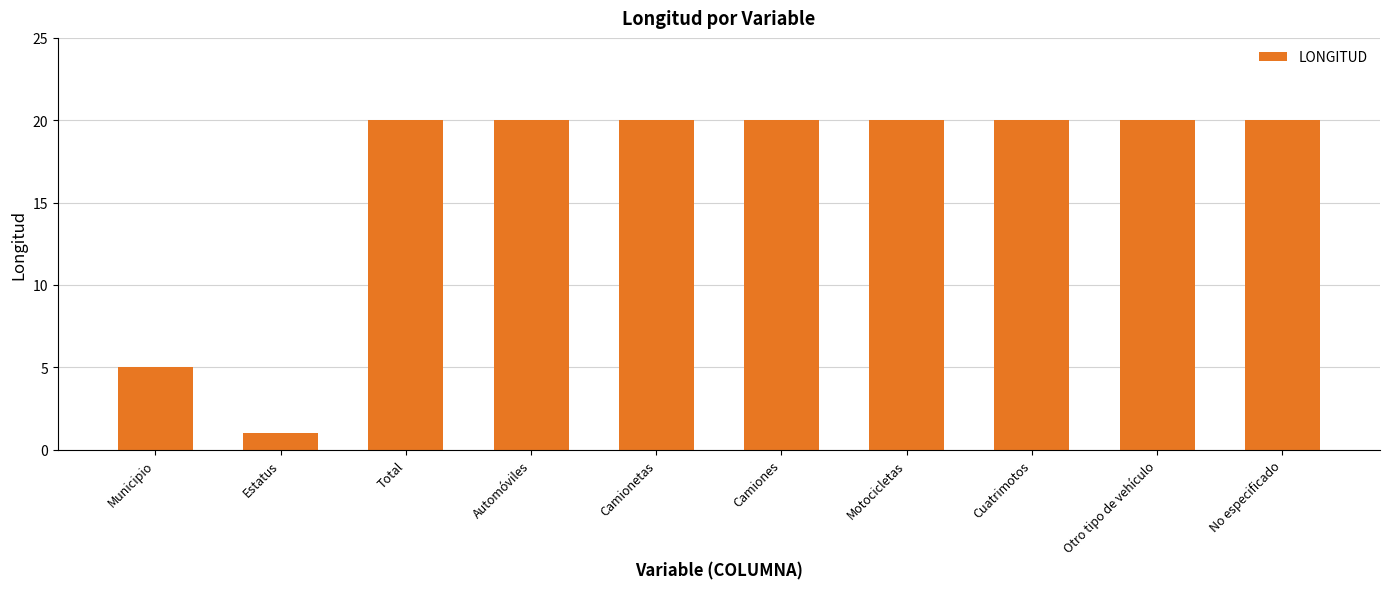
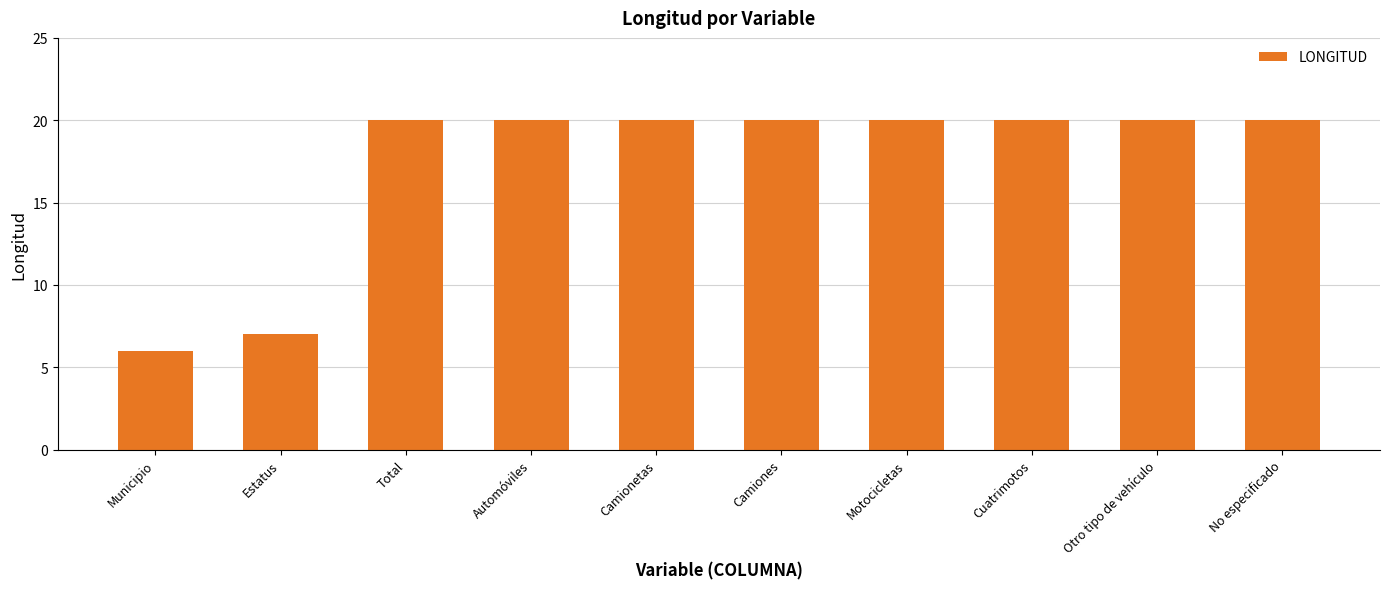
Municipio: 5 -> 6
Estatus: 1 -> 7
